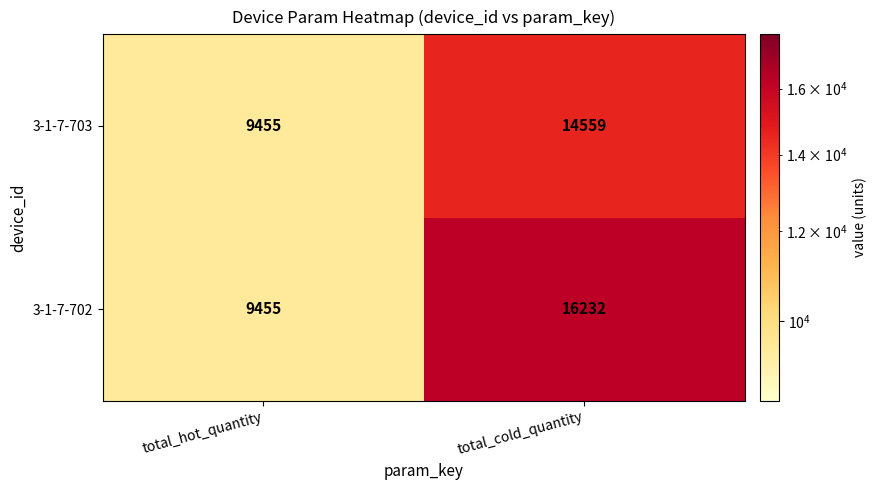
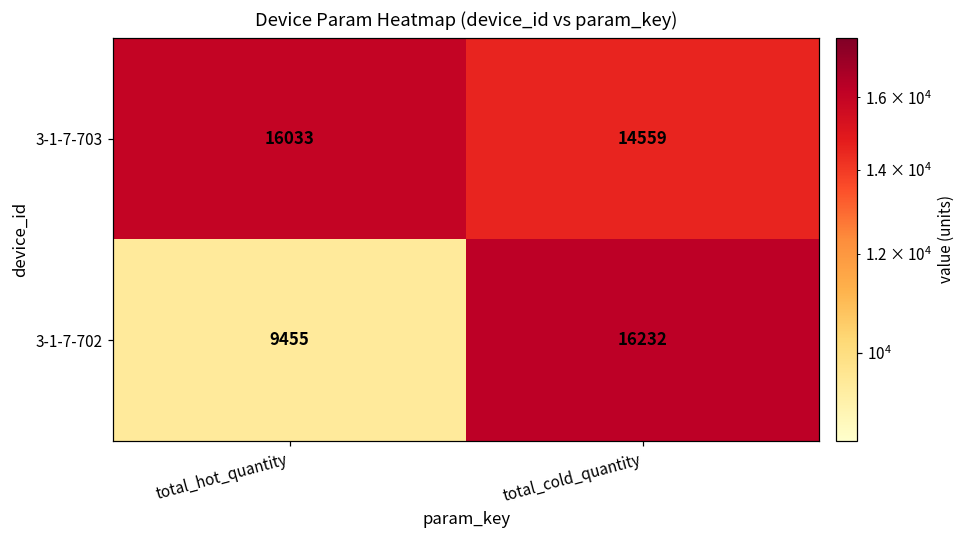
3-1-7-703, total_hot_quantity: 9455 -> 16033
